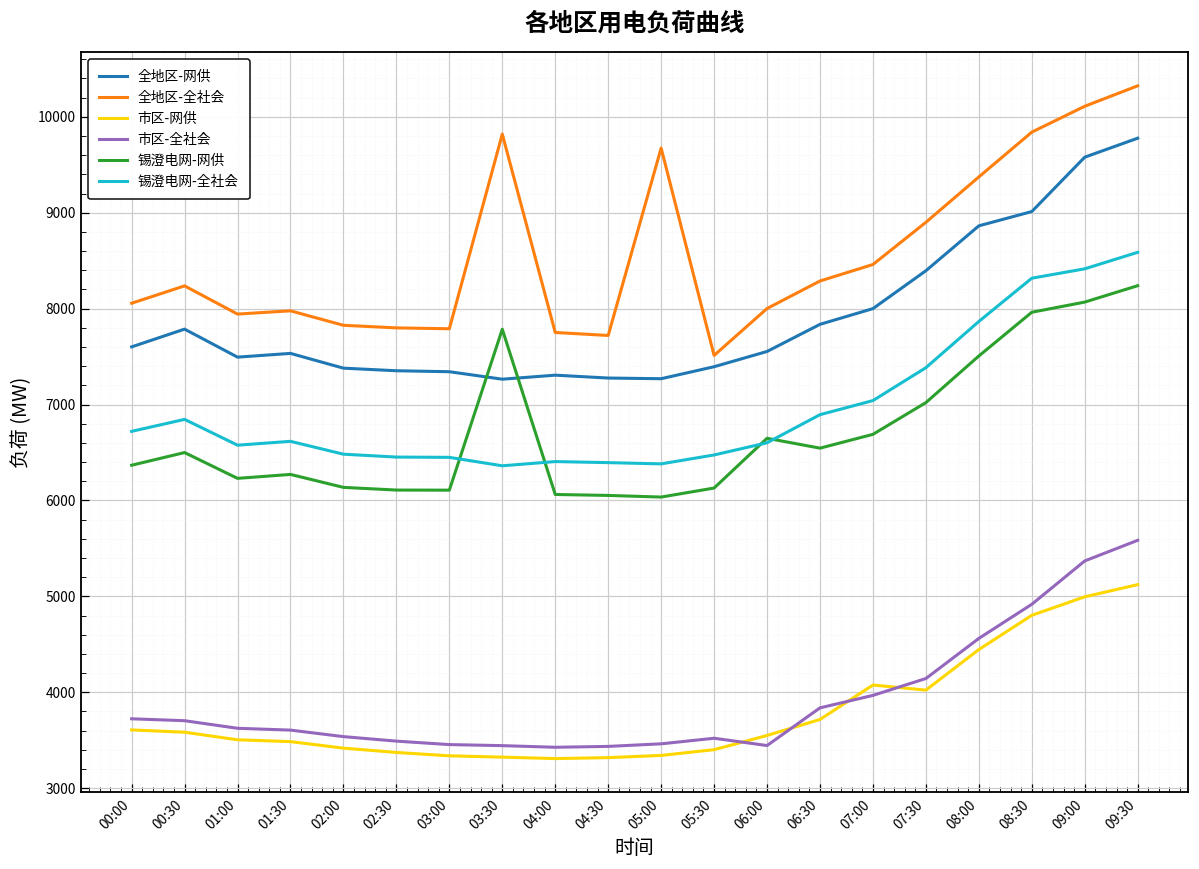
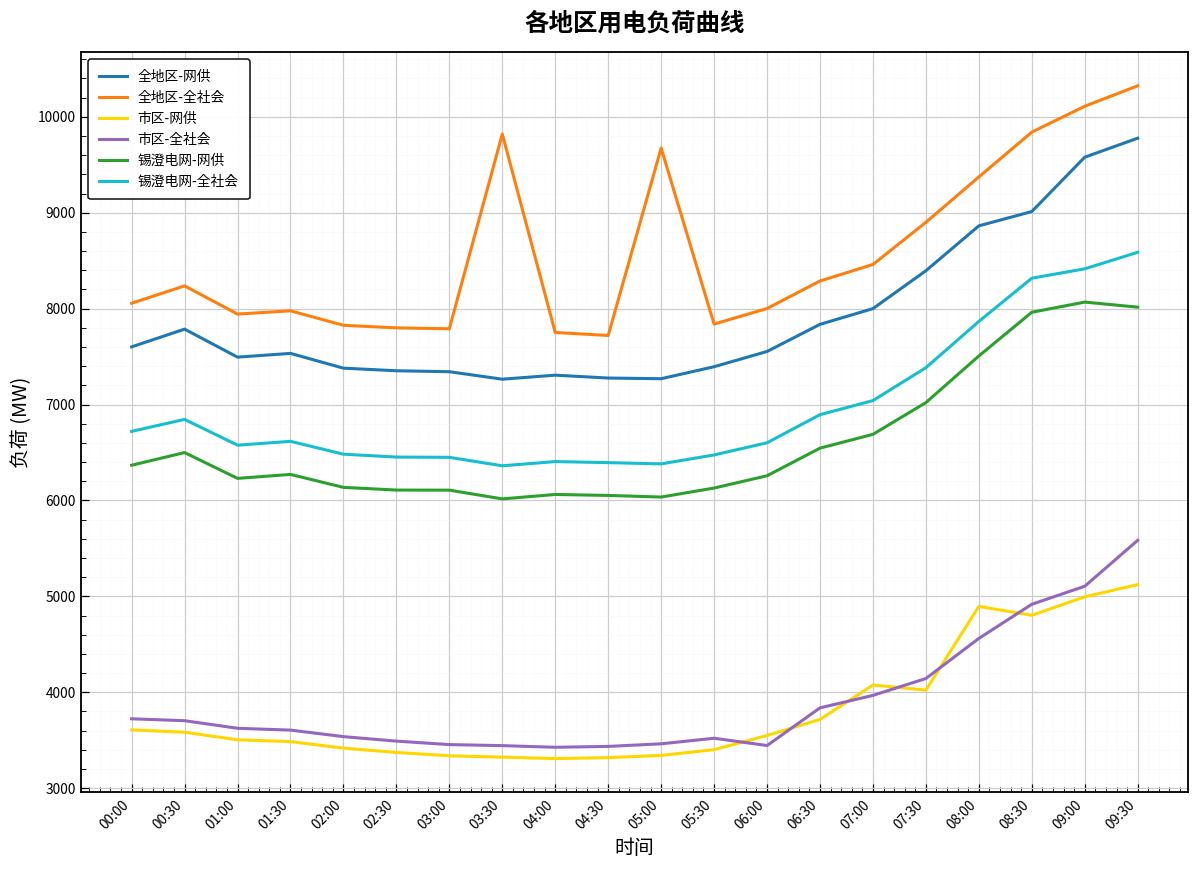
锡澄电网-网供, 03:30: 7800 -> 6000
全地区-全社会, 05:30: 7500 -> 7800
锡澄电网-网供, 06:00: 6600 -> 6300
市区-网供, 08:00: 4400 -> 4900
市区-全社会, 09:00: 5400 -> 5100
锡澄电网-网供, 09:30: 8200 -> 8000
